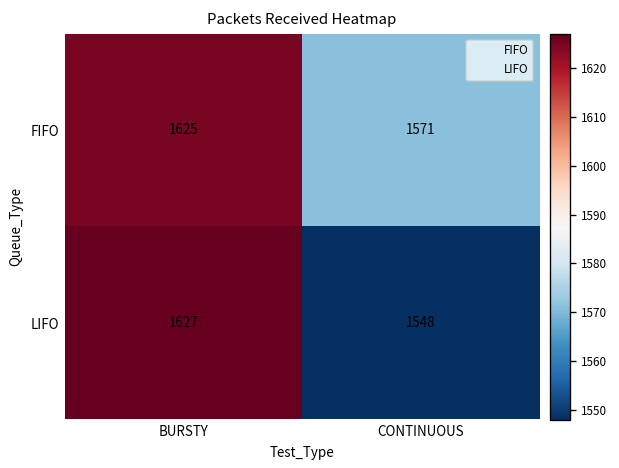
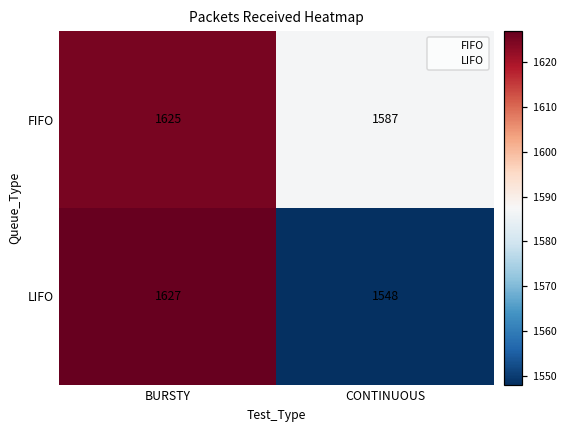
FIFO, CONTINUOUS: 1571 -> 1587
